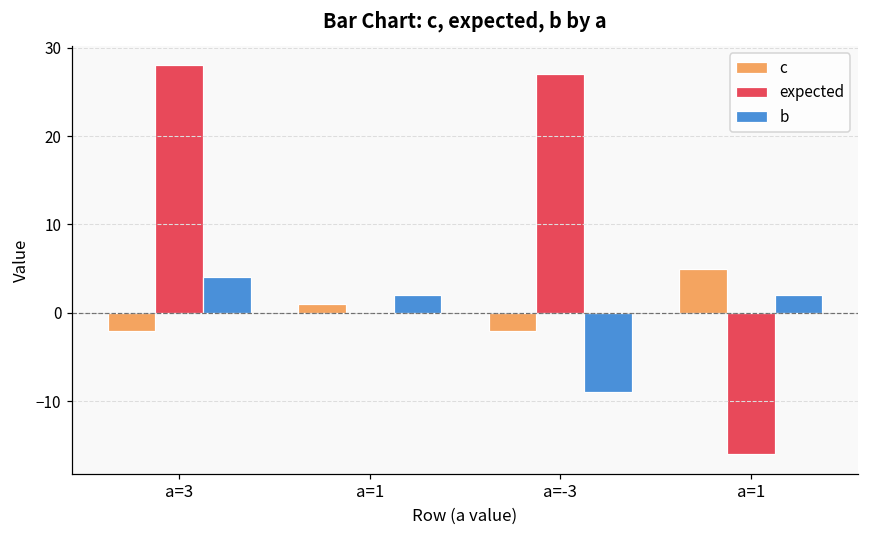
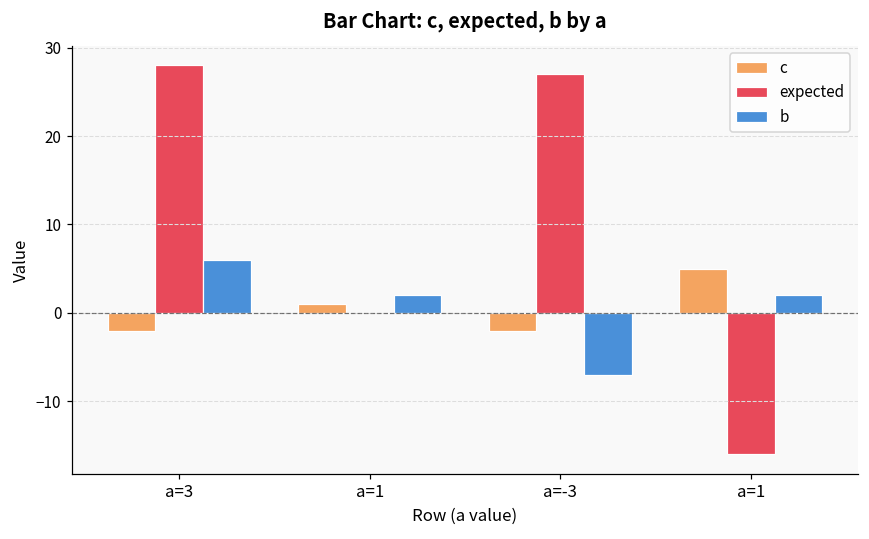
b, a=3: 4 -> 6
b, a=-3: -9 -> -7
